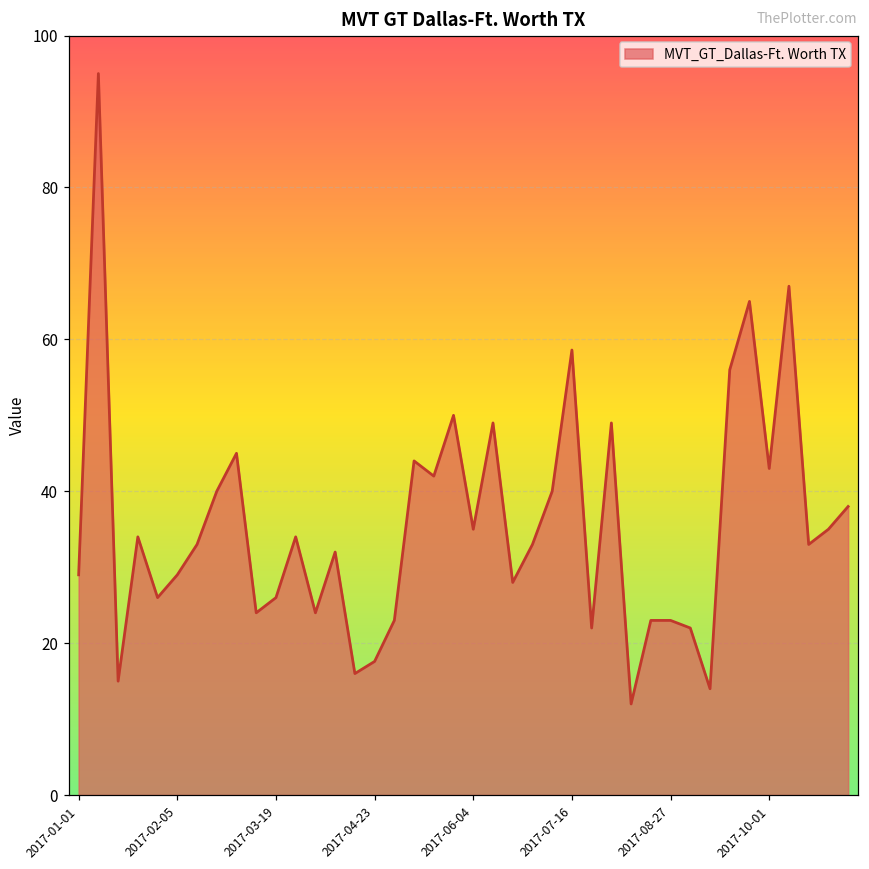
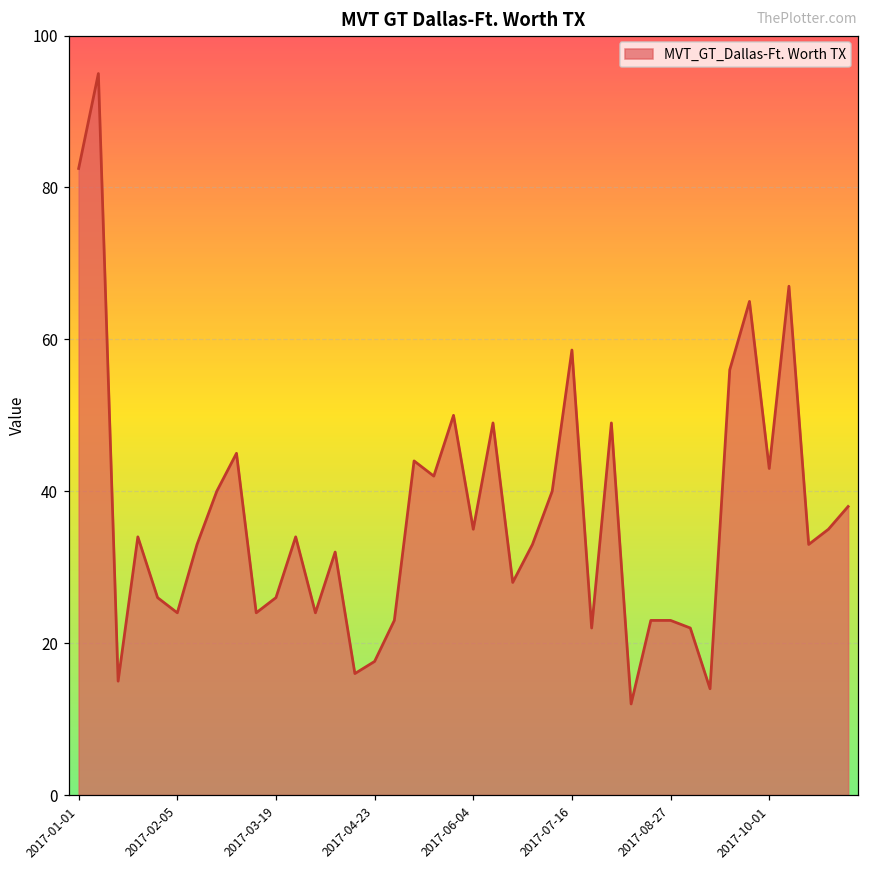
2017-01-01: 29 -> 83
2017-02-05: 29 -> 24
